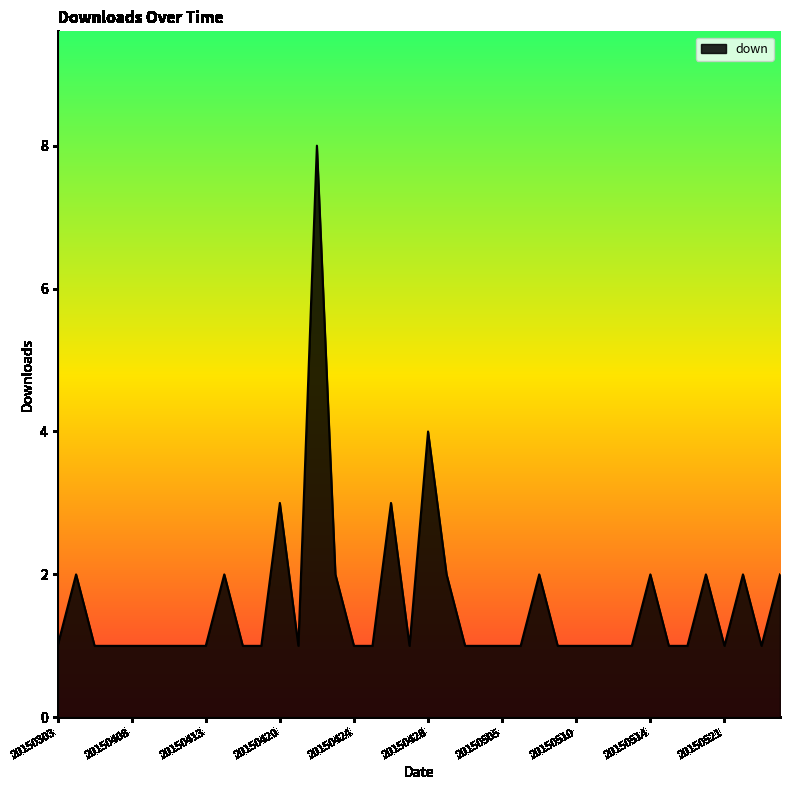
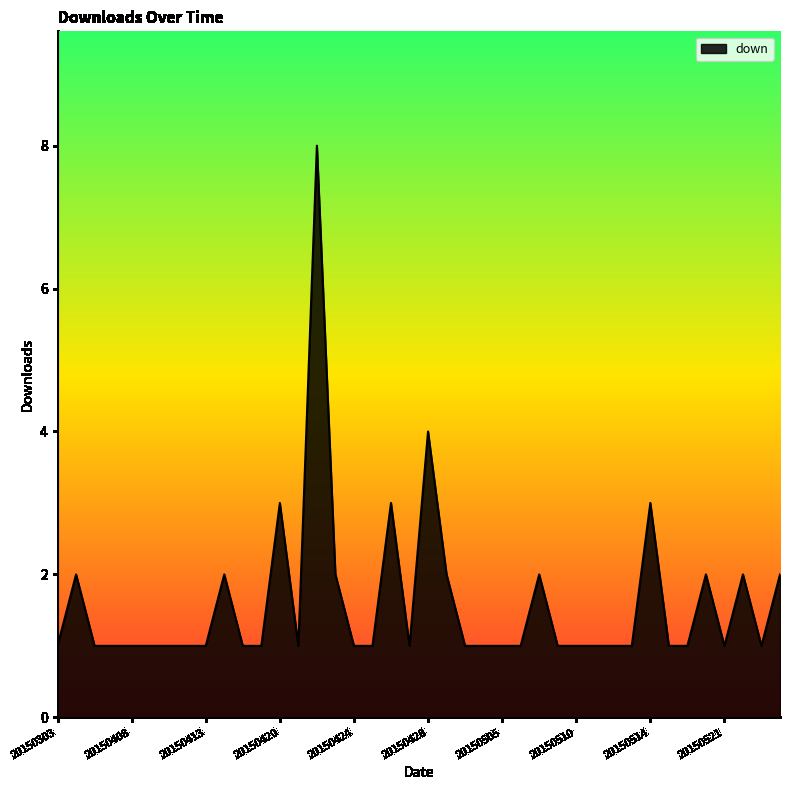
20150514: 2 -> 3
